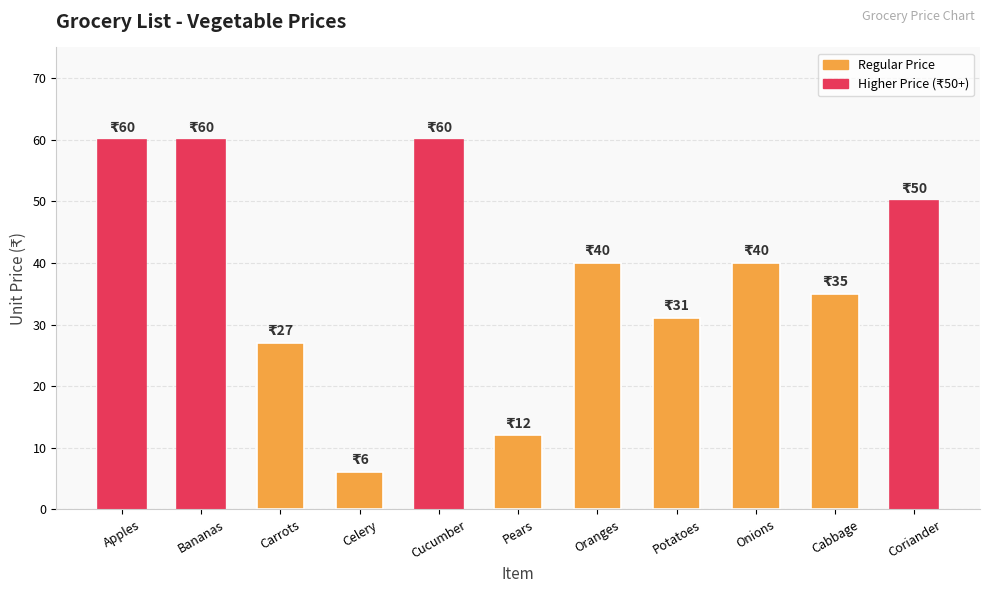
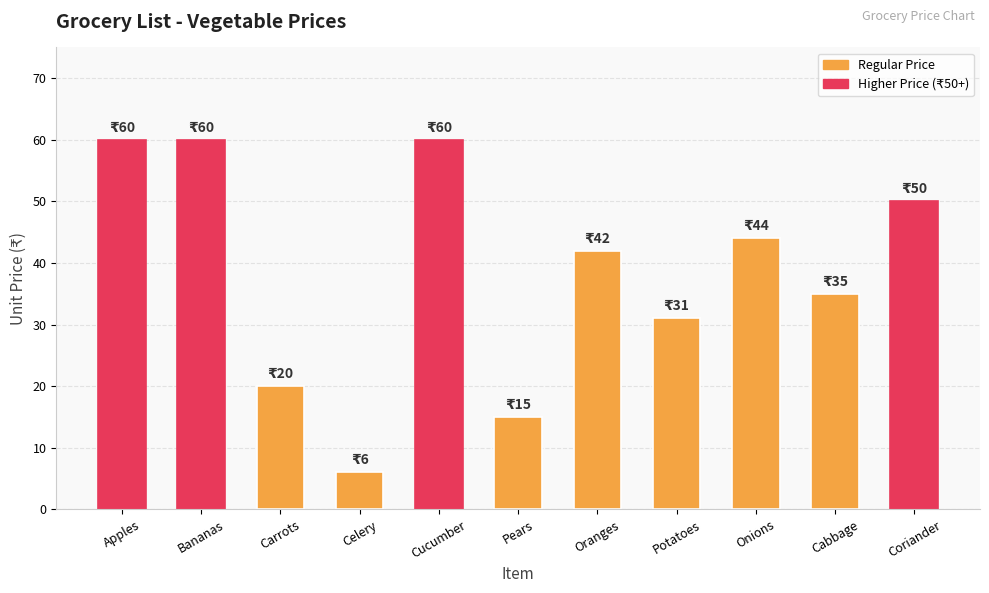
Carrots: 27 -> 20
Pears: 12 -> 15
Oranges: 40 -> 42
Onions: 40 -> 44
